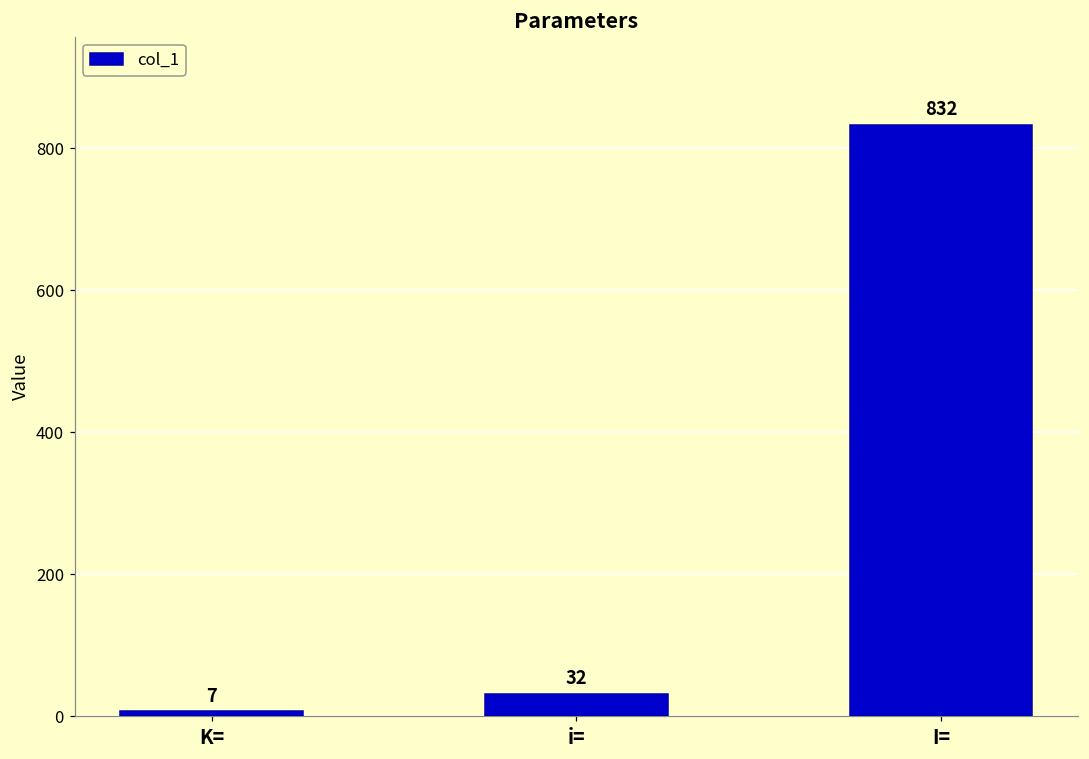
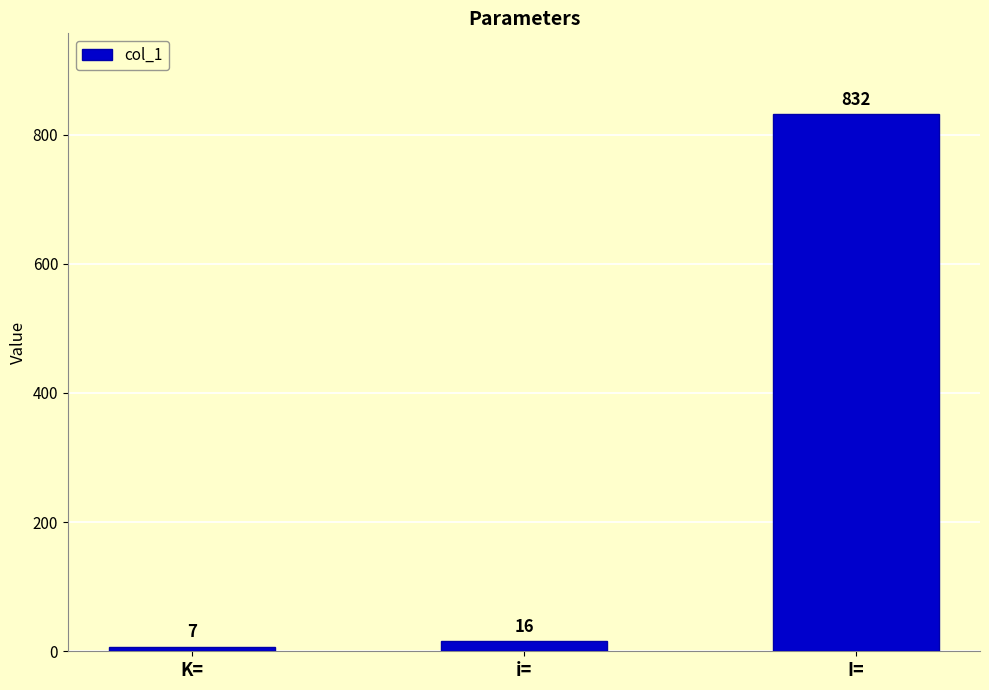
i=: 32 -> 16
